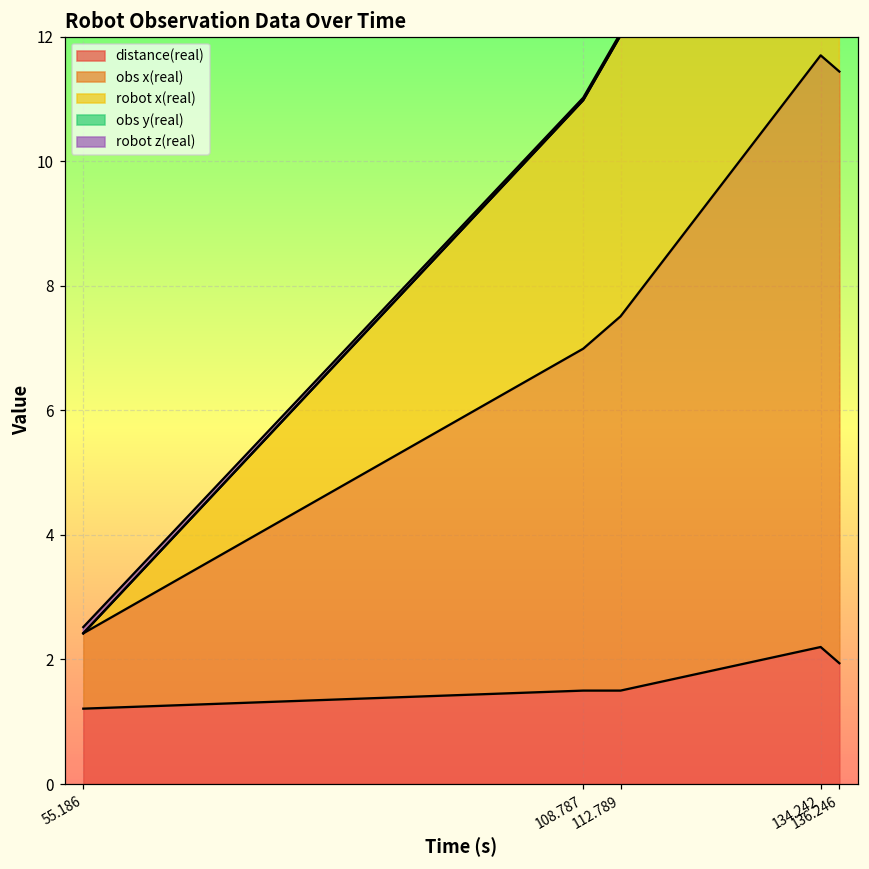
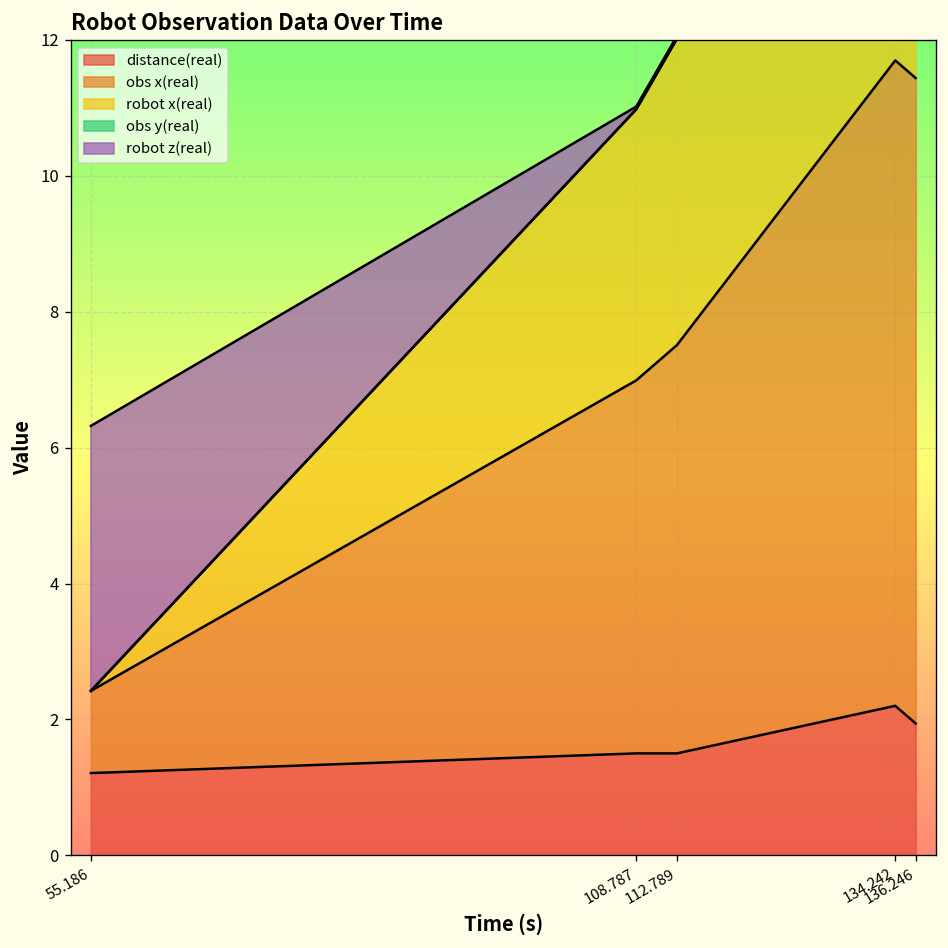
robot z(real), 55.186: 0.1 -> 3.9
